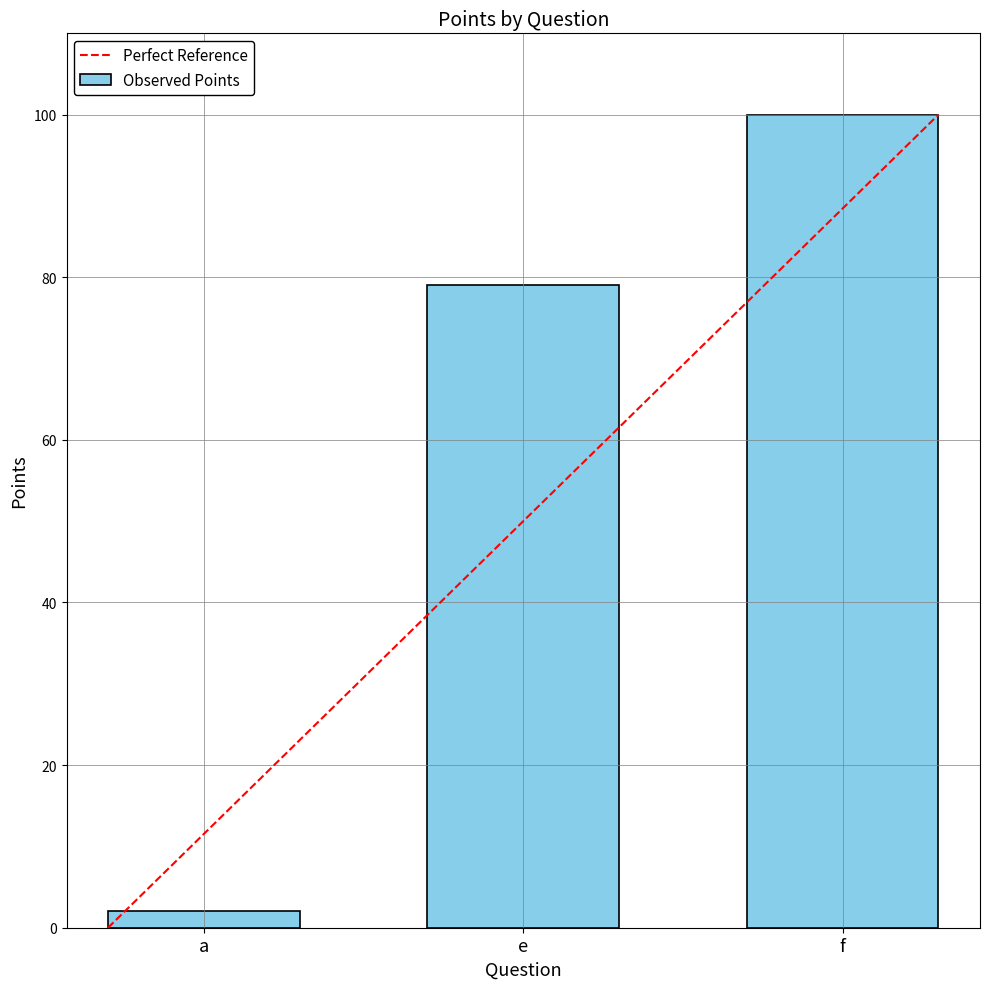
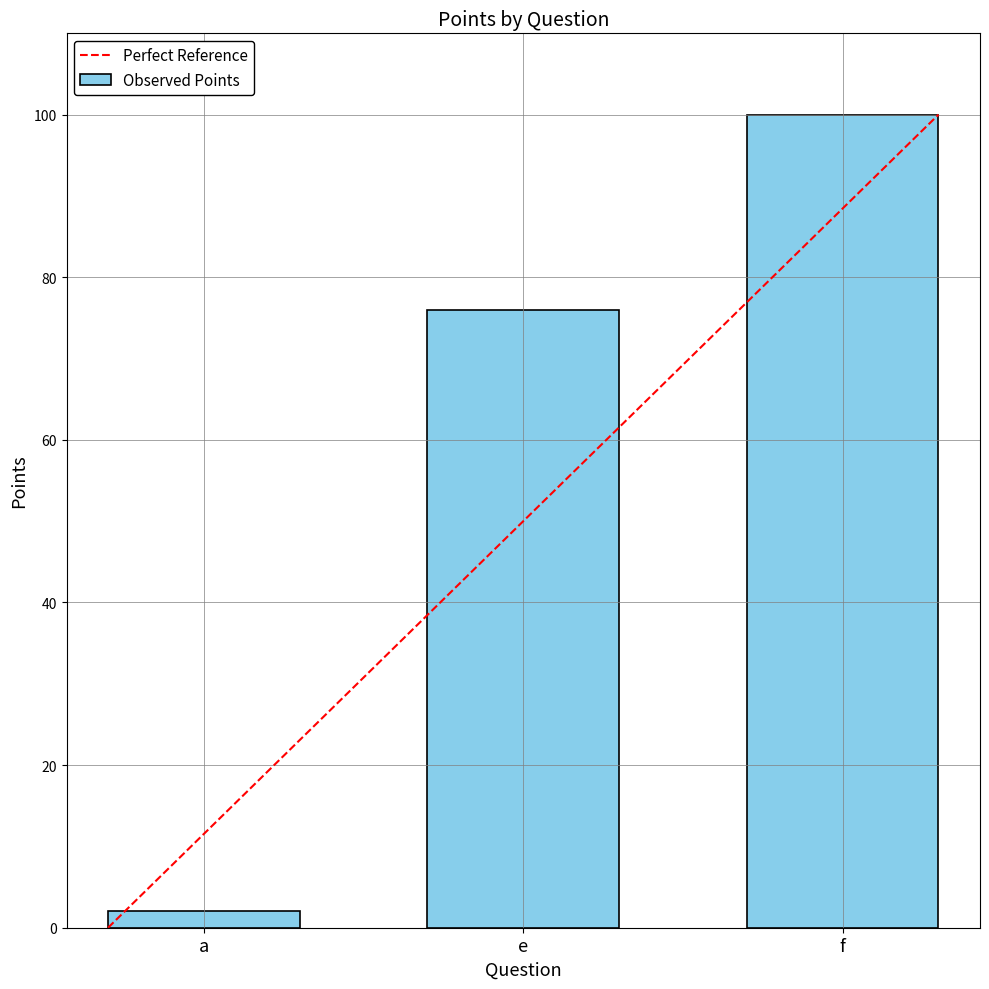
Observed Points, e: 79 -> 76
